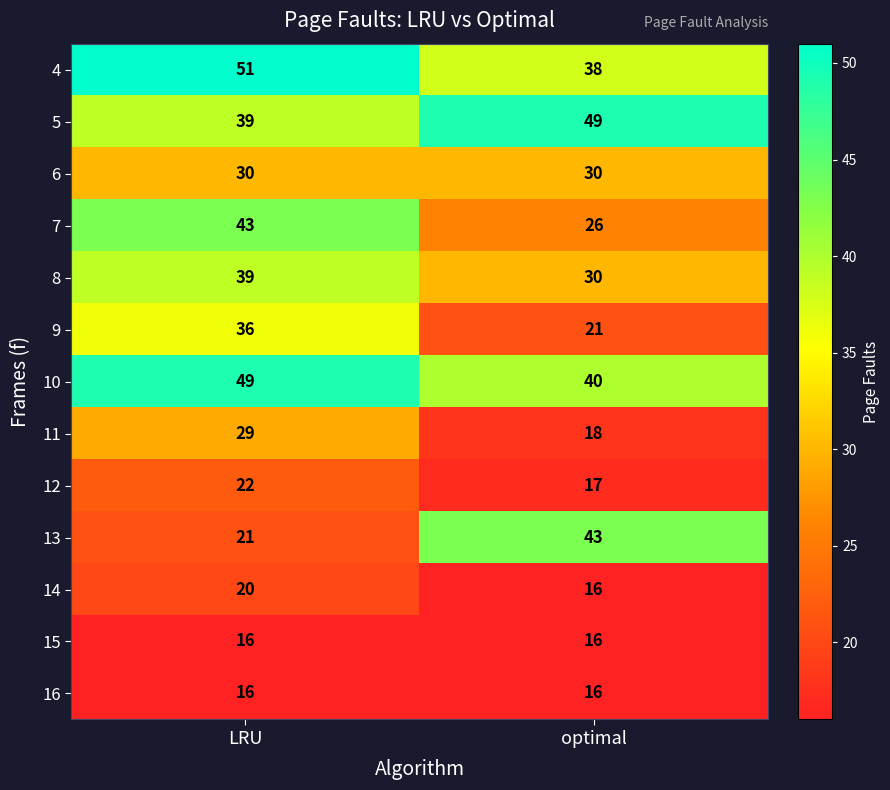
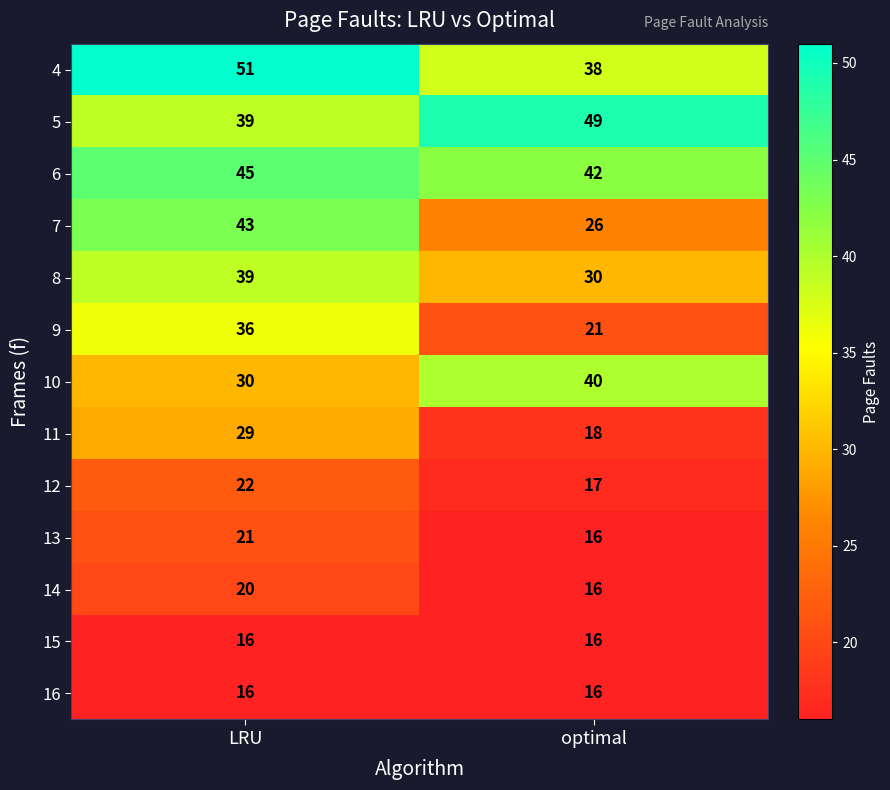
6, LRU: 30 -> 45
6, optimal: 30 -> 42
10, LRU: 49 -> 30
13, optimal: 43 -> 16
